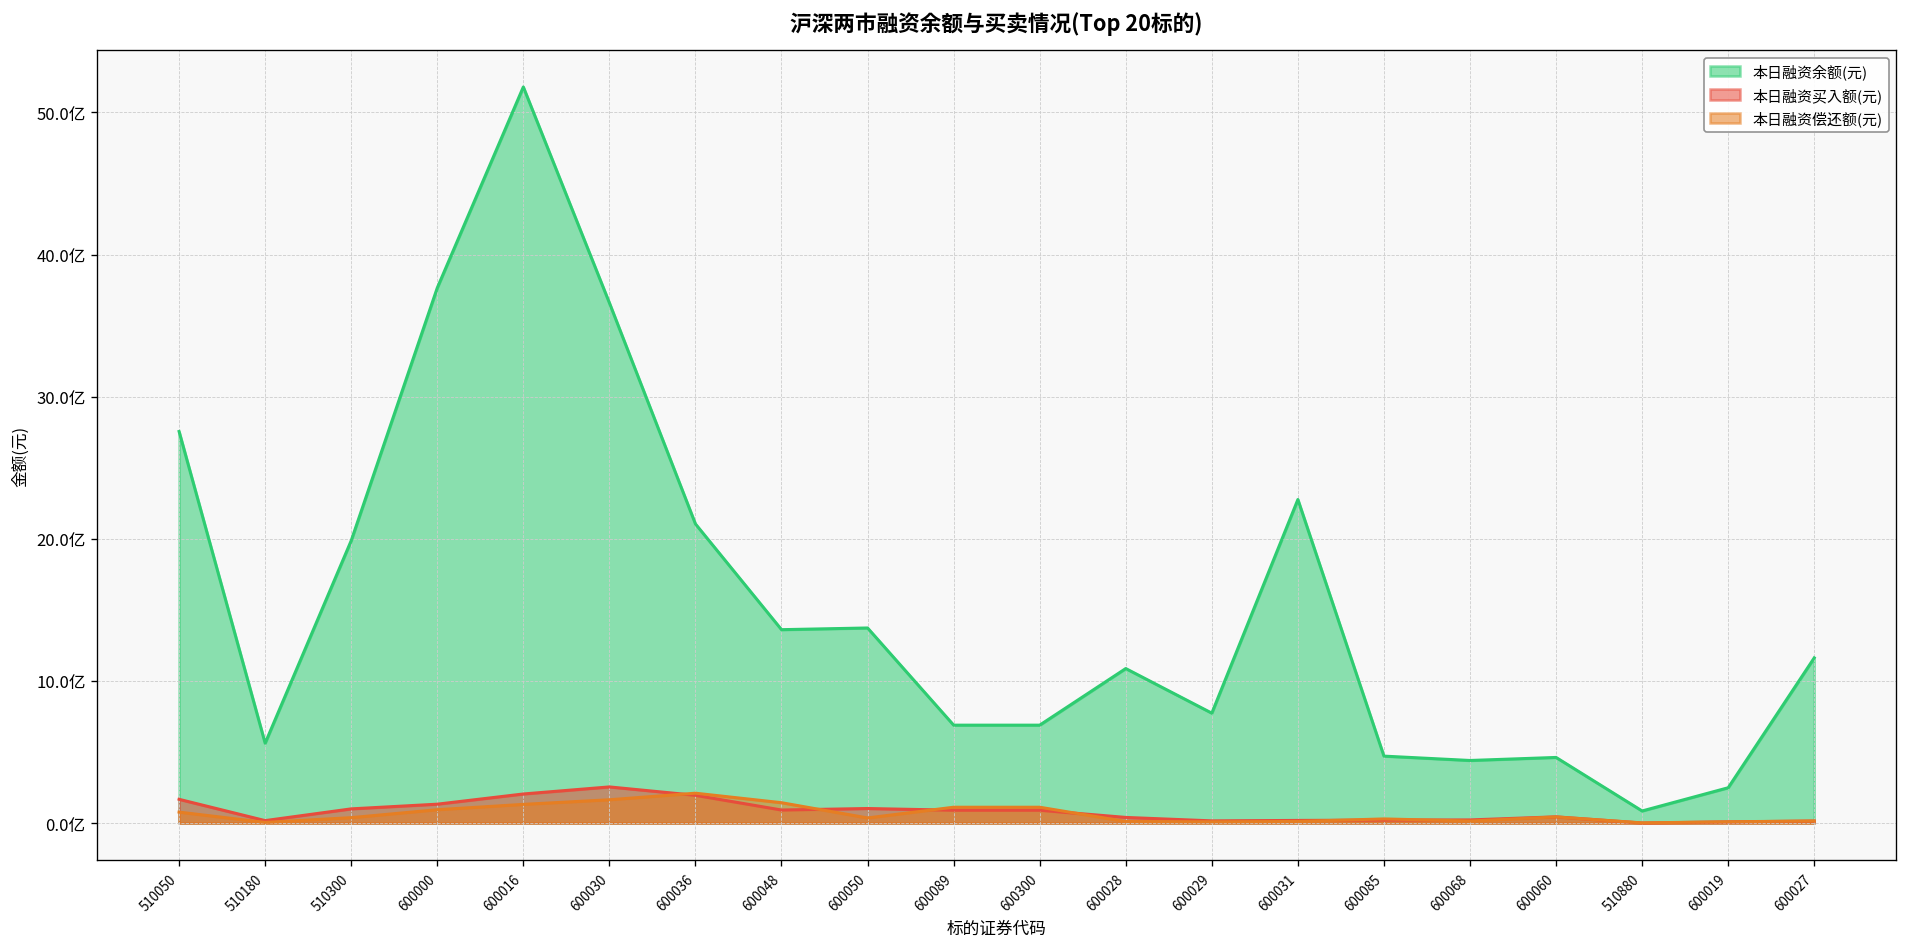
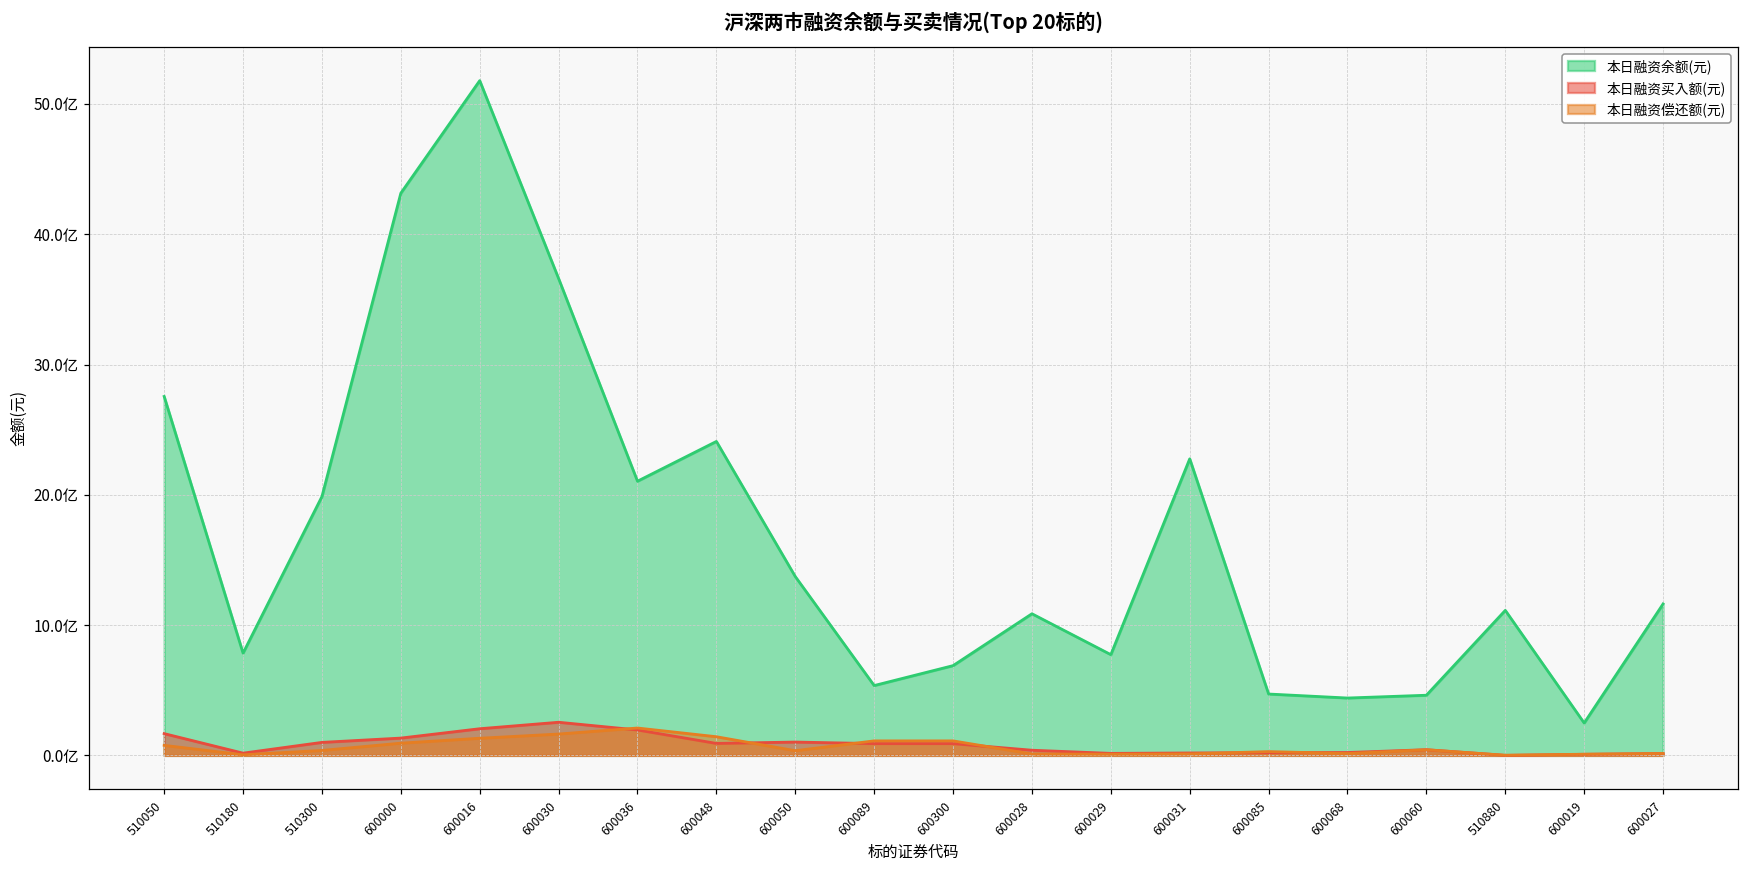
本日融资余额(元), 510180: 5.6亿 -> 7.9亿
本日融资余额(元), 600000: 37.7亿 -> 43.2亿
本日融资余额(元), 600048: 13.6亿 -> 24.1亿
本日融资余额(元), 600089: 6.9亿 -> 5.4亿
本日融资余额(元), 510880: 0.9亿 -> 11.1亿
